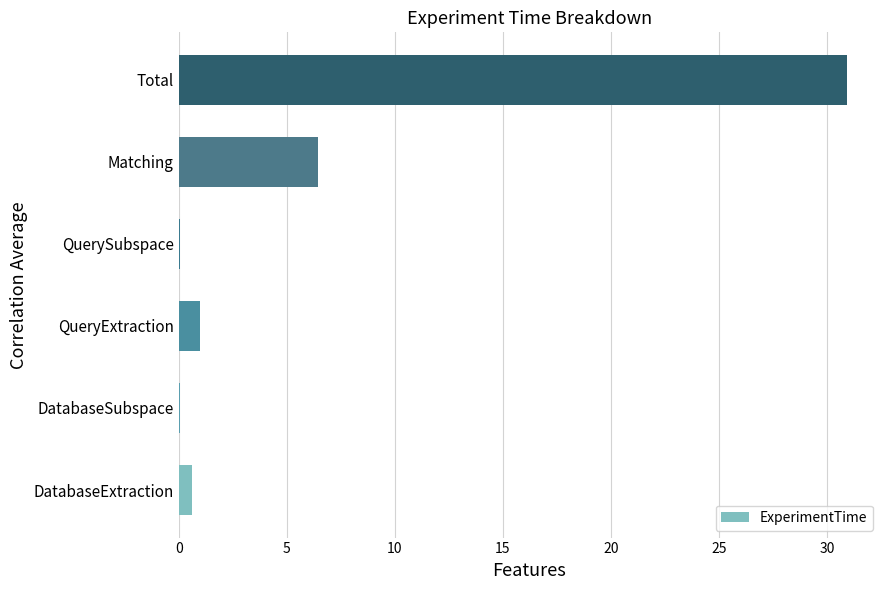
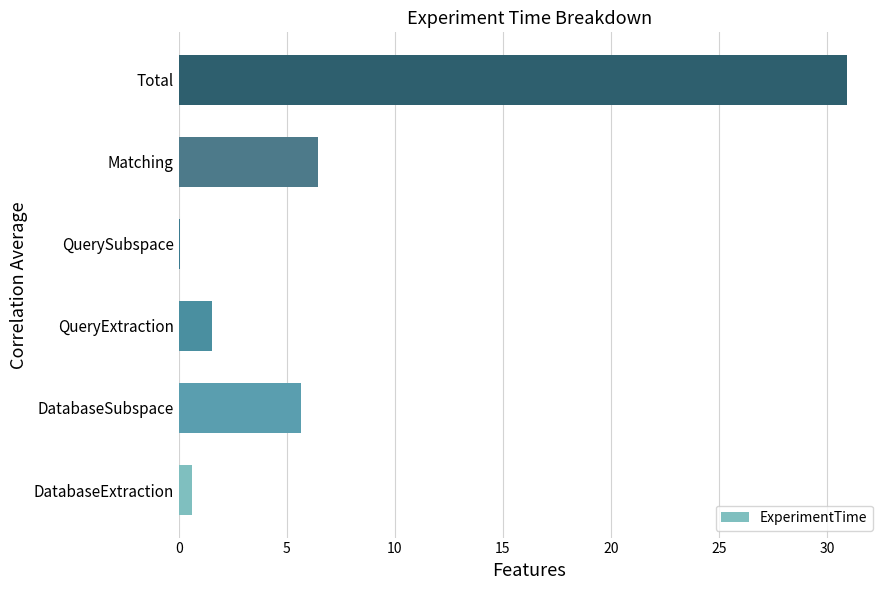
QueryExtraction: 1.0 -> 1.5
DatabaseSubspace: 0.1 -> 5.6
